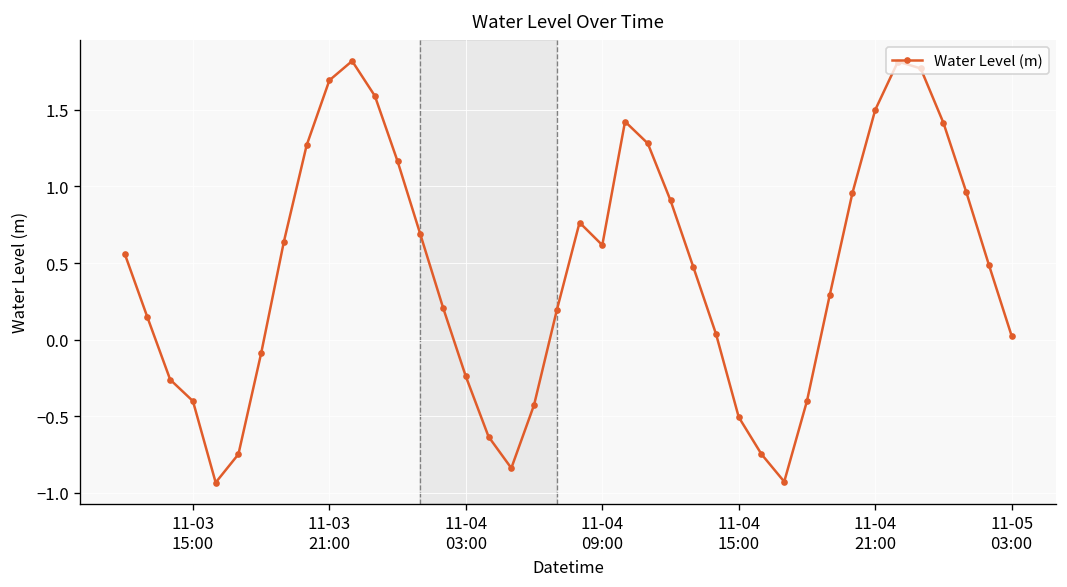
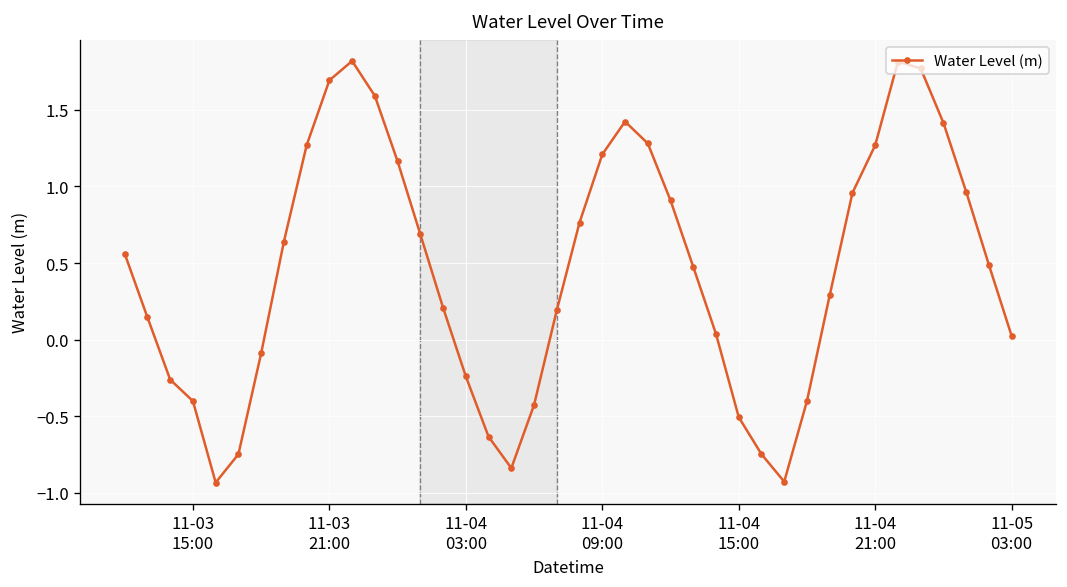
11-04 09:00: 0.62 -> 1.21
11-04 21:00: 1.50 -> 1.27
